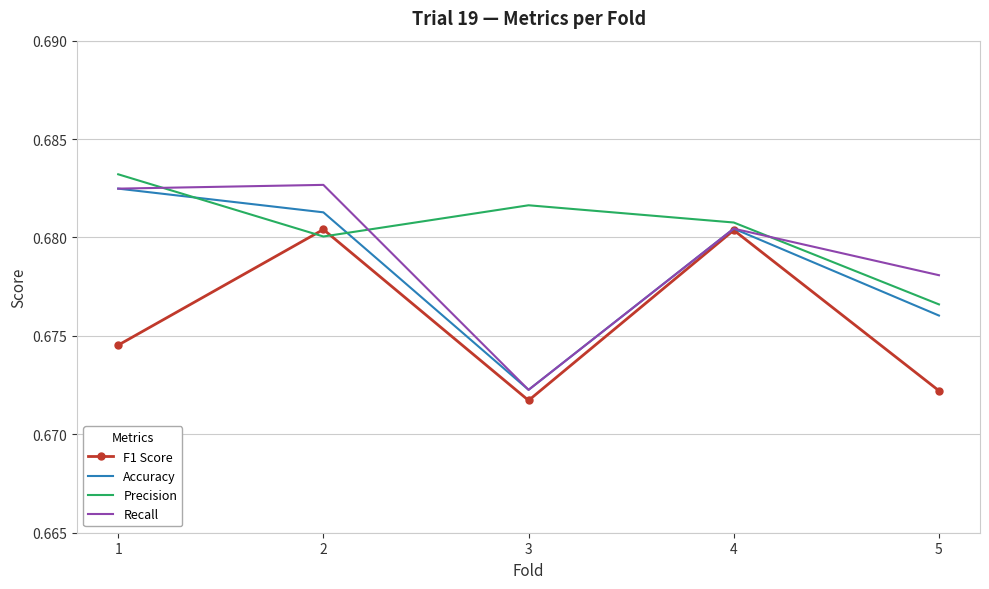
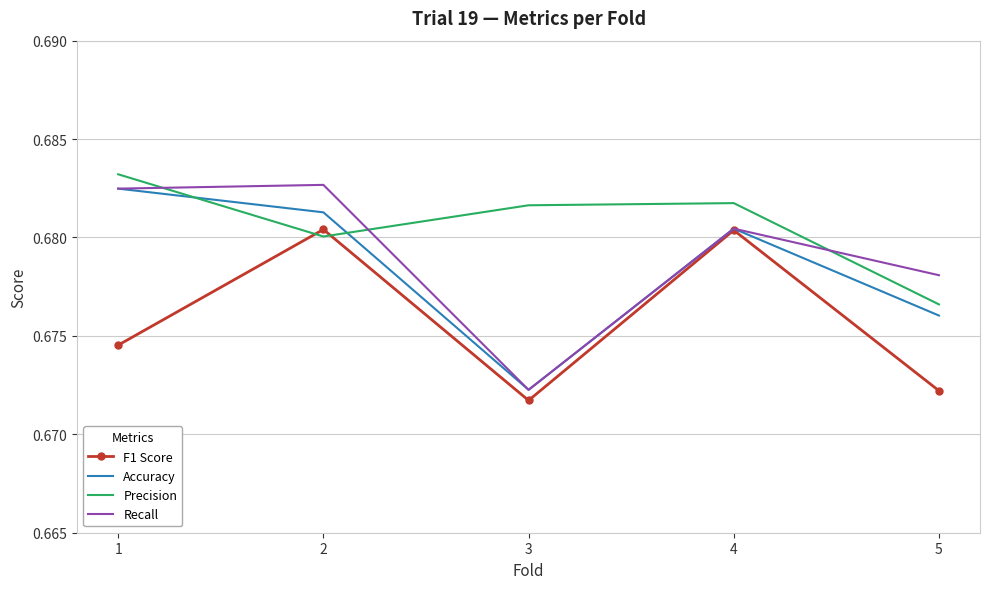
Precision, 4: 0.6808 -> 0.6817
